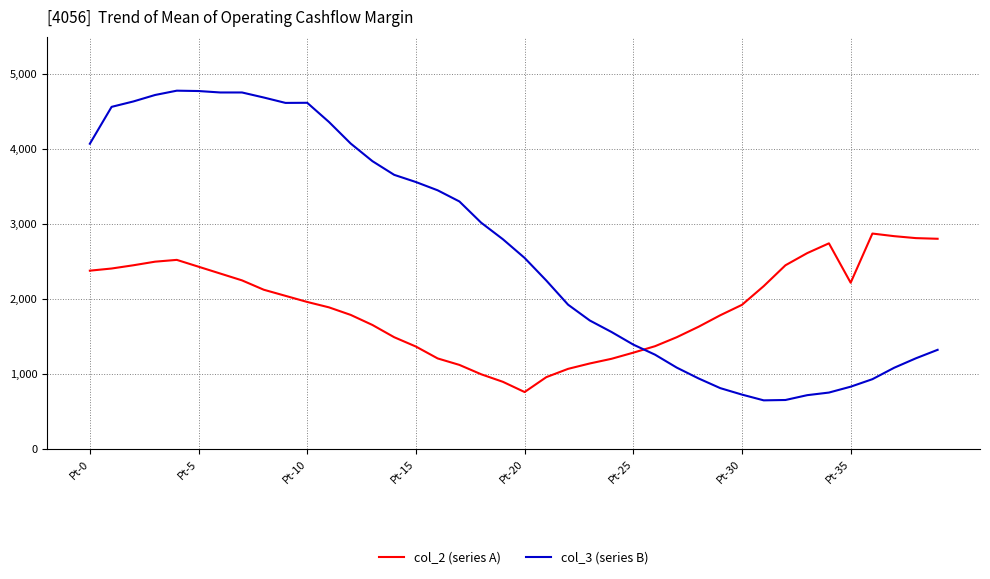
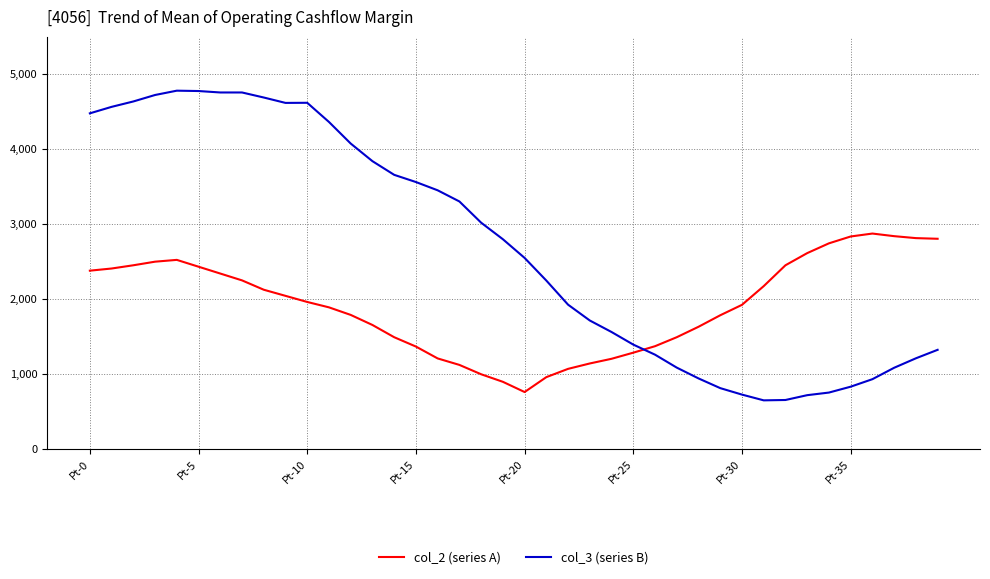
col_3 (series B), Pt-0: 4,100 -> 4,500
col_2 (series A), Pt-35: 2,200 -> 2,800
